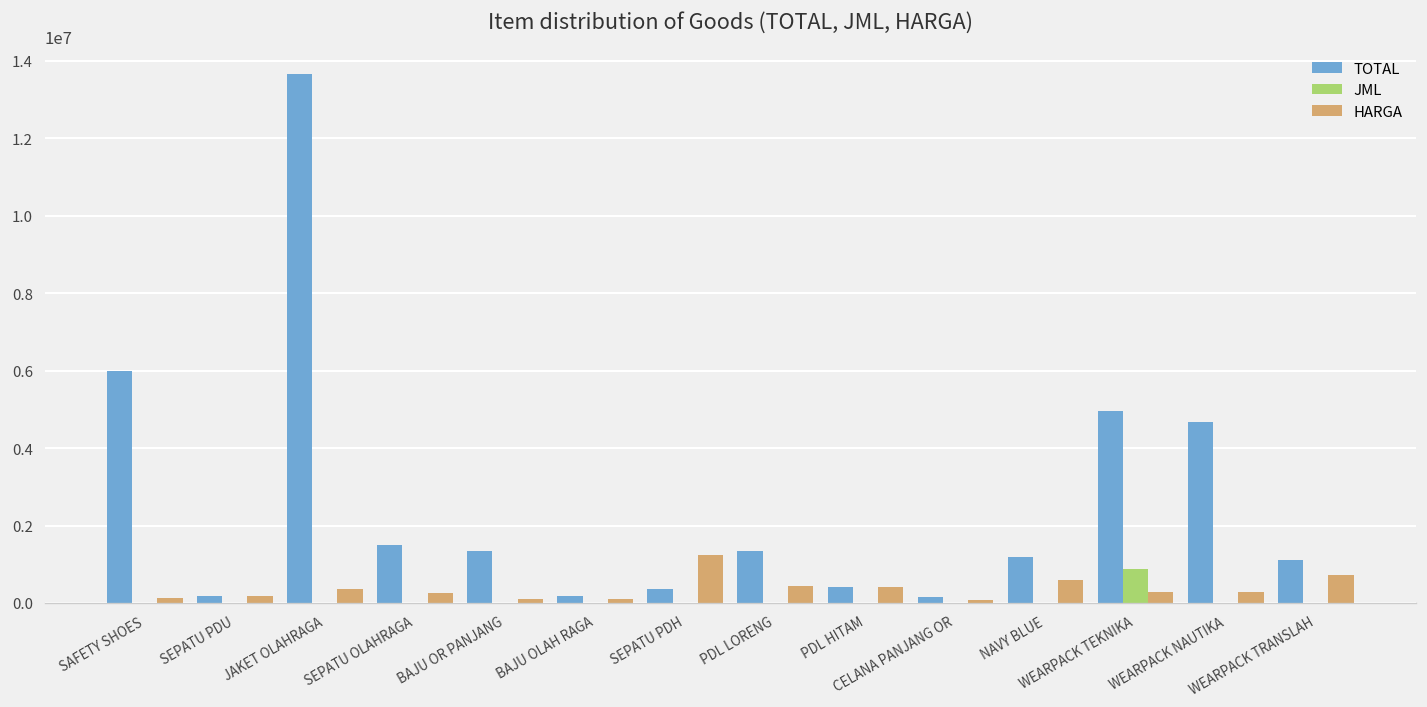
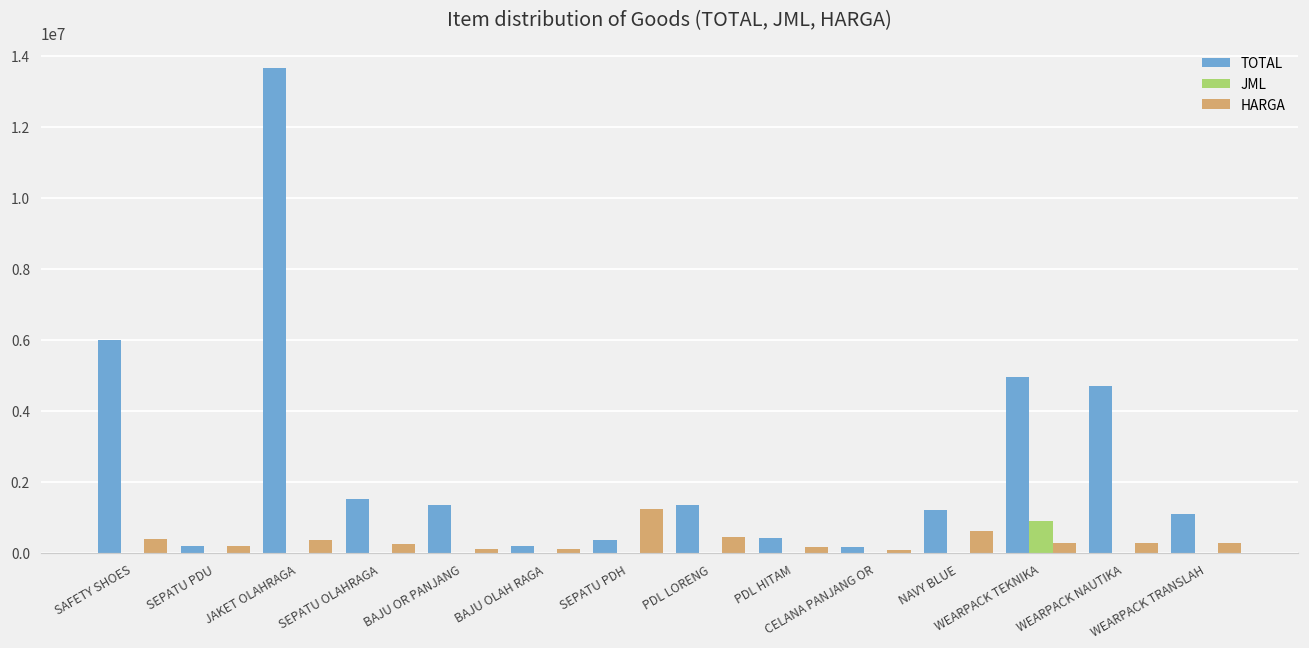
HARGA, SAFETY SHOES: 100000 -> 400000
HARGA, PDL HITAM: 400000 -> 200000
HARGA, WEARPACK TRANSLAH: 700000 -> 300000
